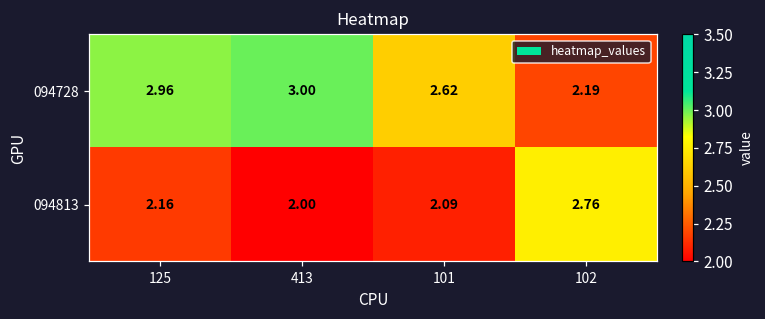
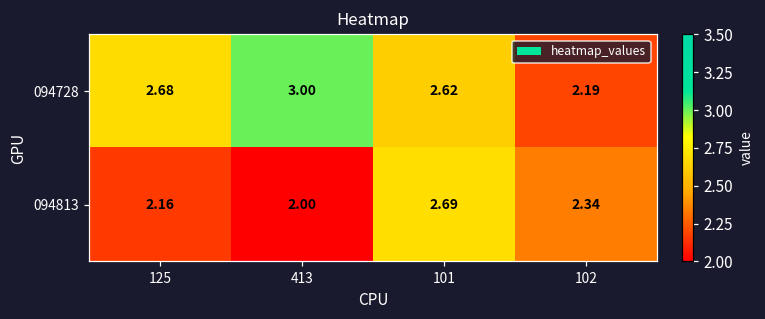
094728, 125: 2.96 -> 2.68
094813, 101: 2.09 -> 2.69
094813, 102: 2.76 -> 2.34
